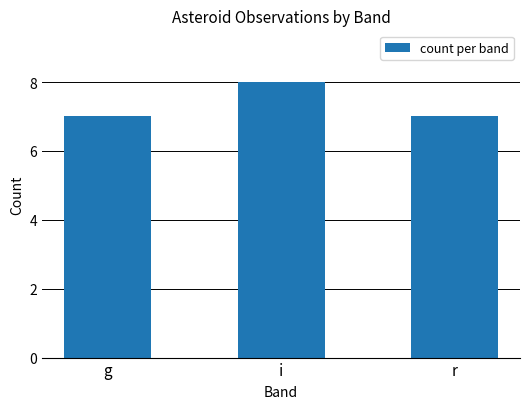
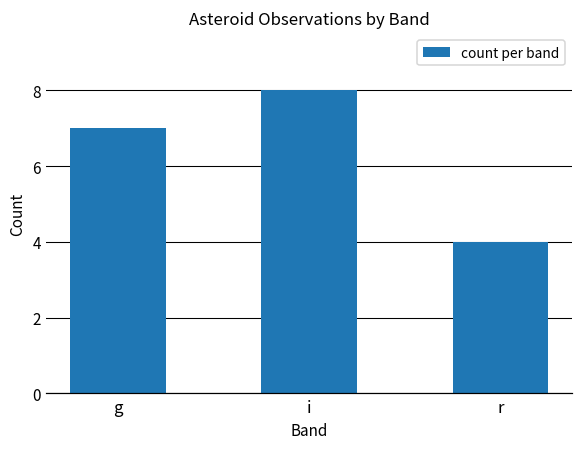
r: 7 -> 4
